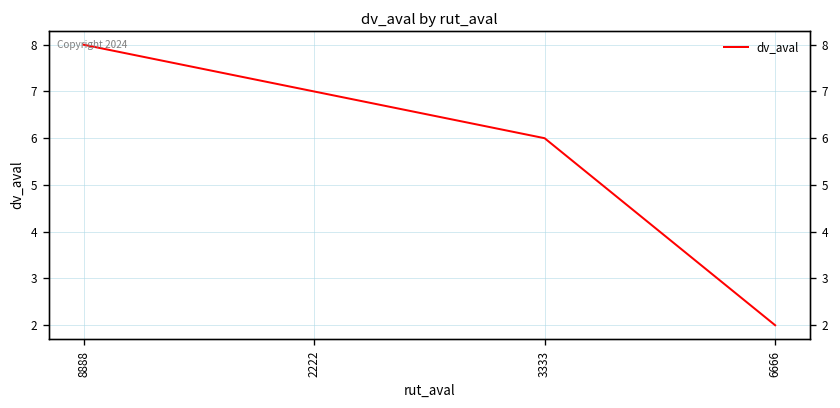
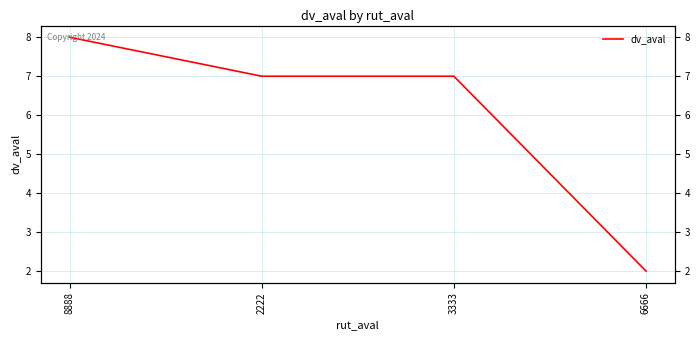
3333: 6 -> 7
